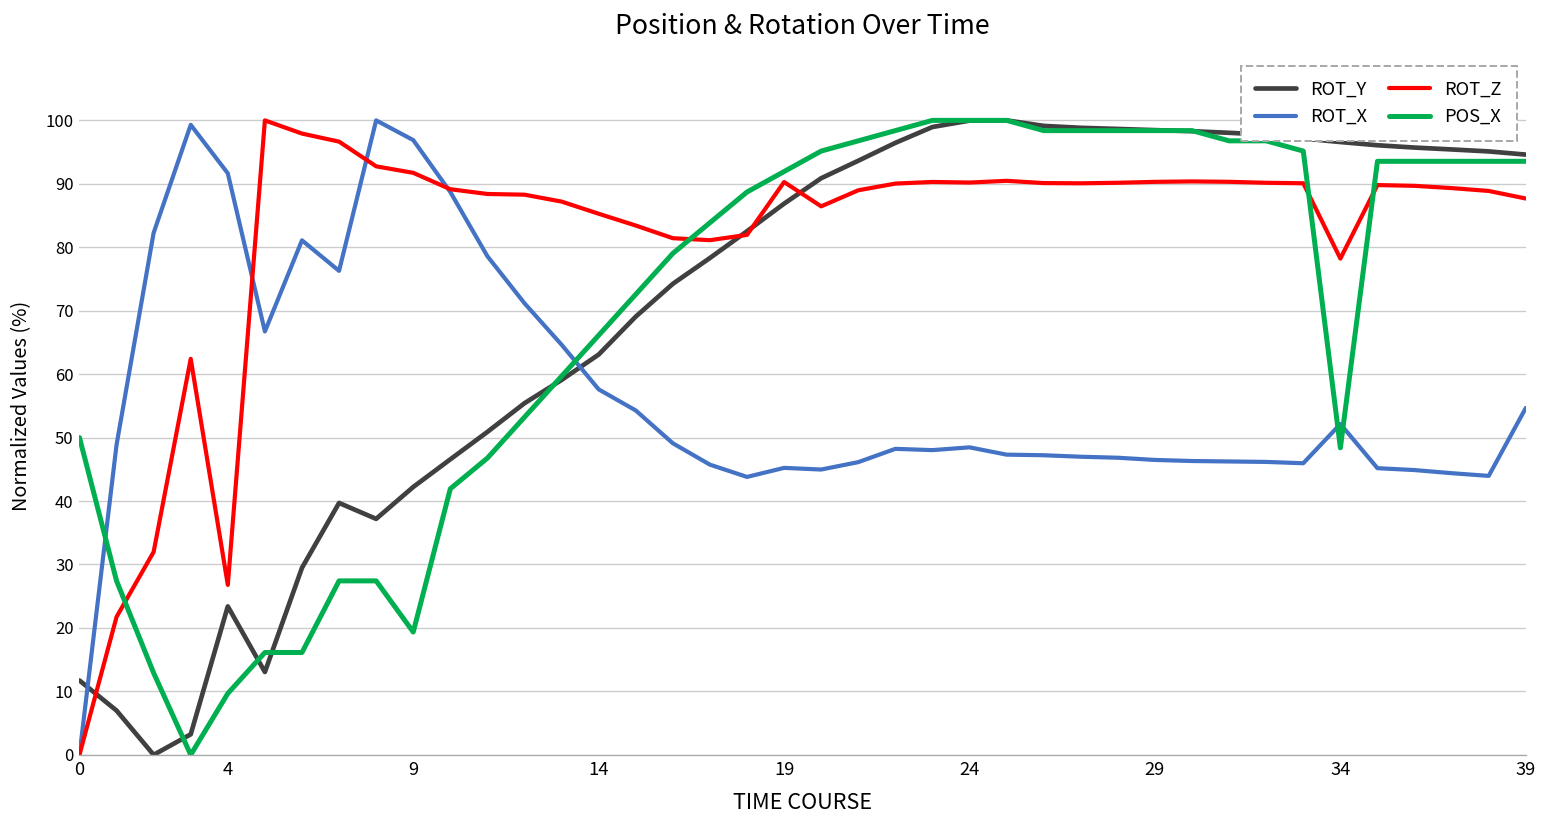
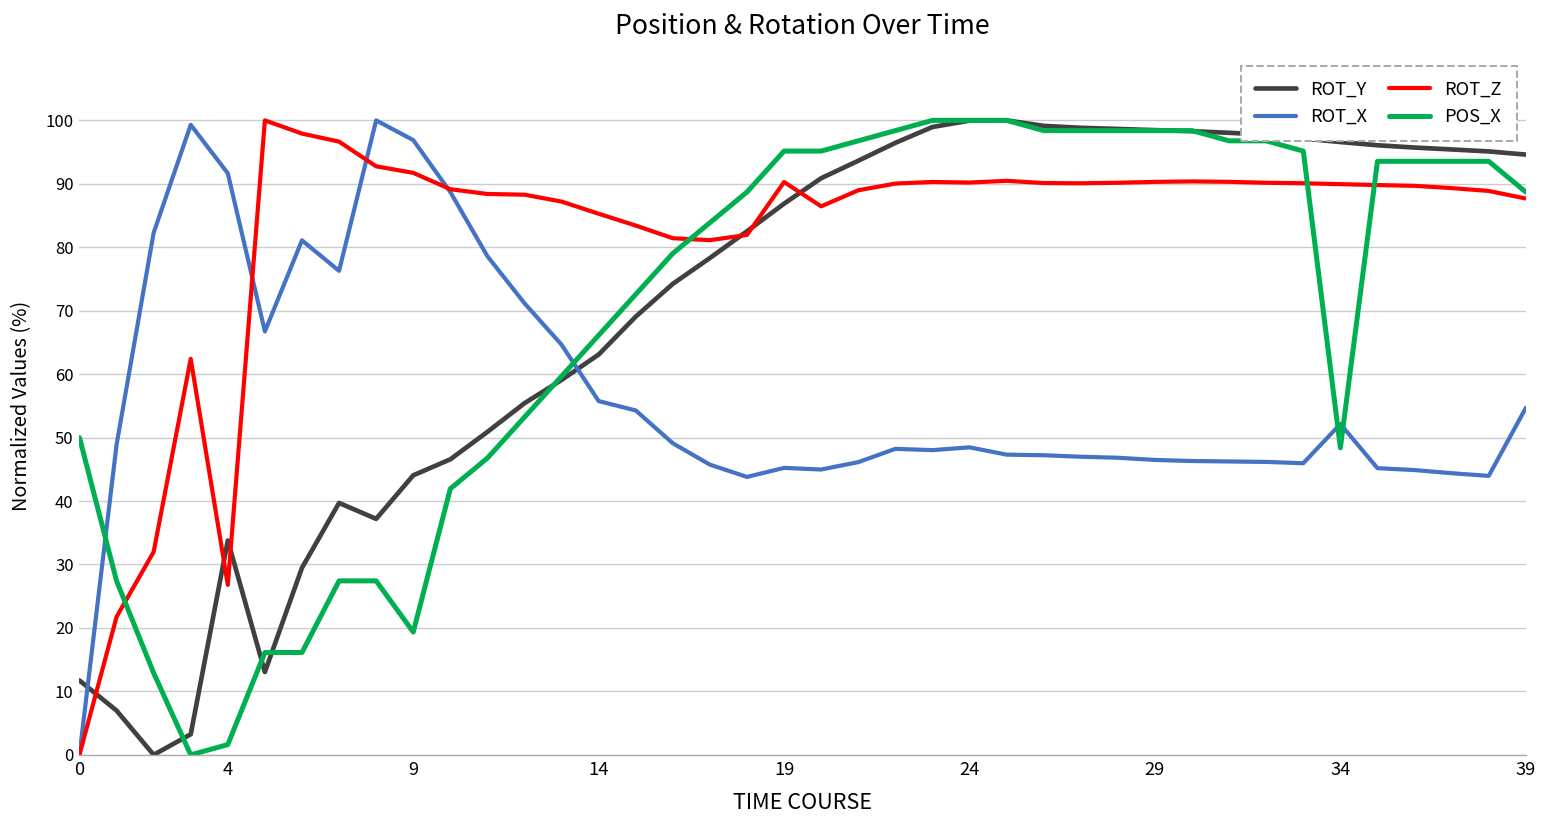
ROT_Y, 4: 23 -> 34
POS_X, 4: 10 -> 2
ROT_Y, 9: 42 -> 44
ROT_X, 14: 58 -> 56
POS_X, 19: 92 -> 95
ROT_Z, 34: 78 -> 90
POS_X, 39: 94 -> 89
